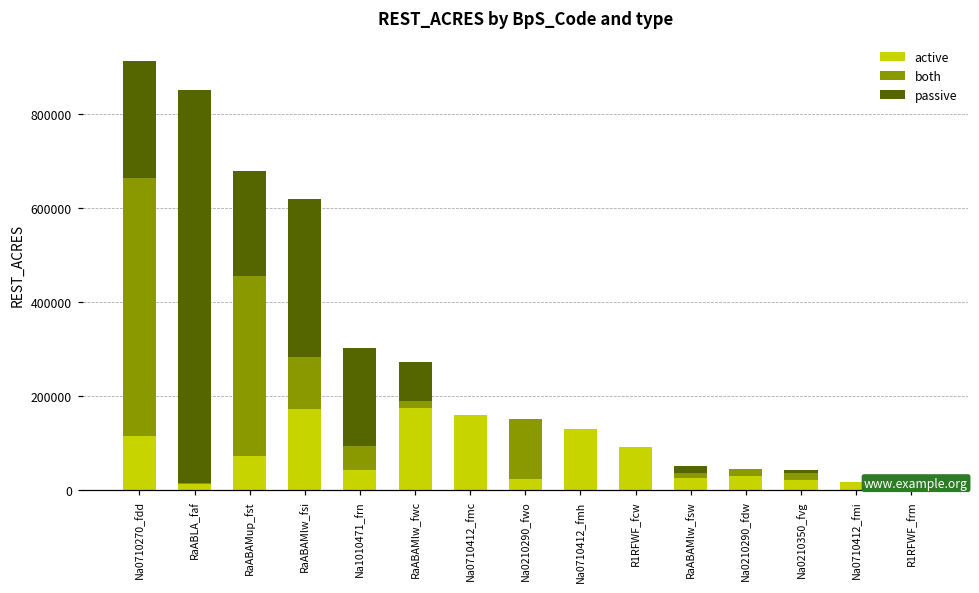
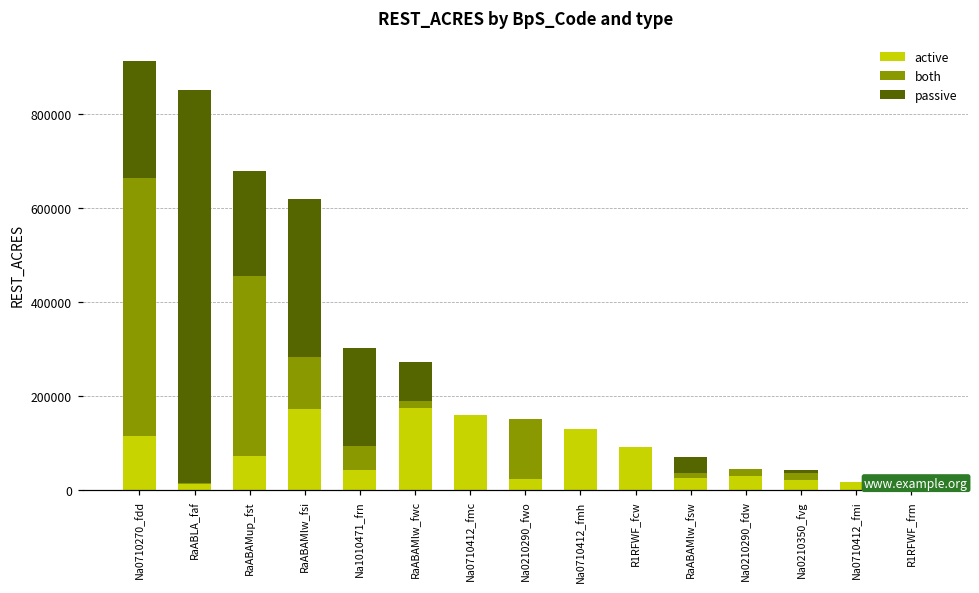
passive, RaABAMlw_fsw: 10000 -> 30000
